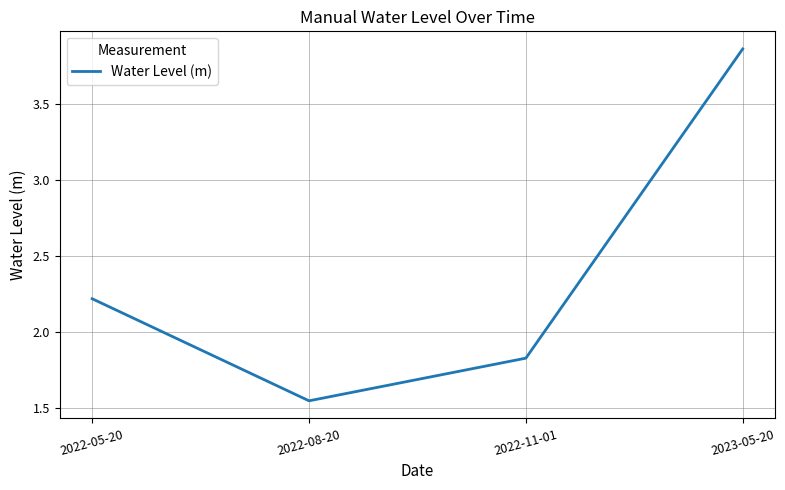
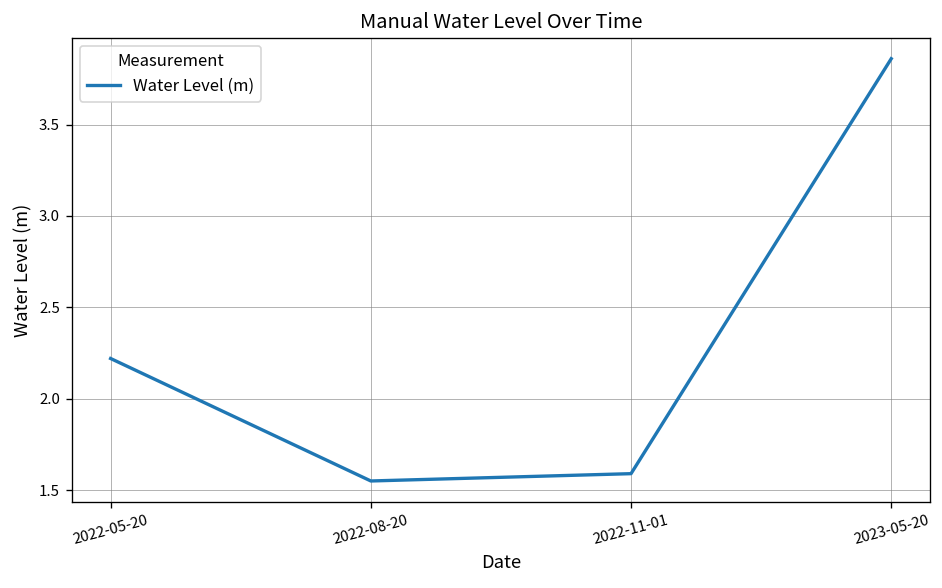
2022-11-01: 1.83 -> 1.59
